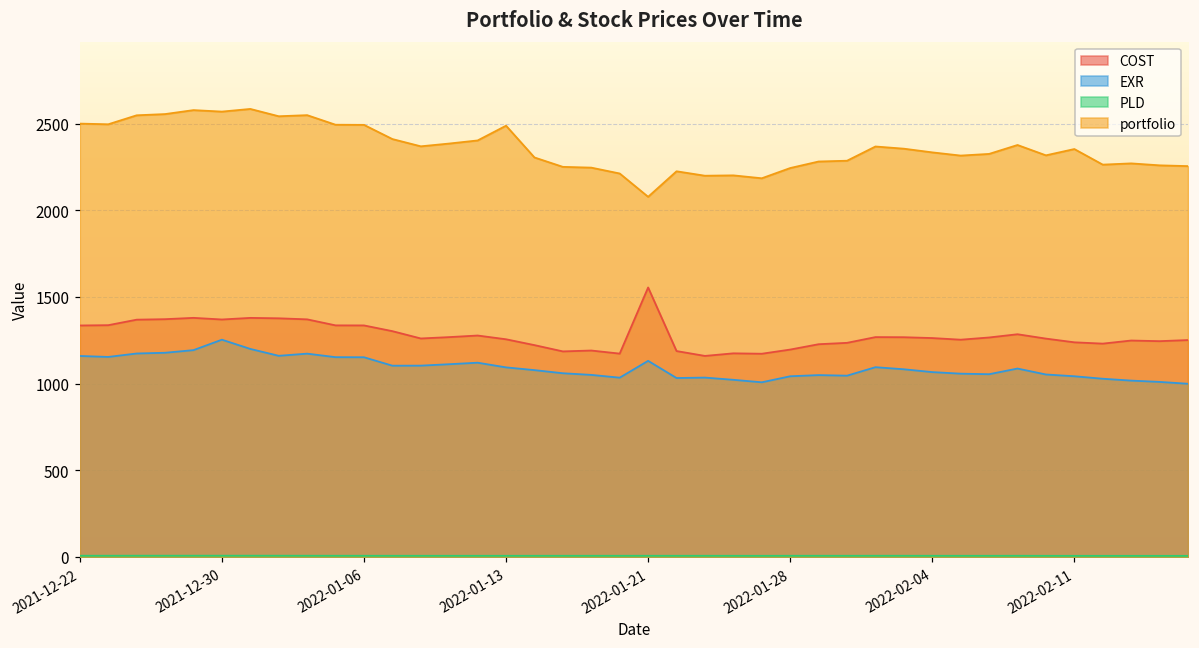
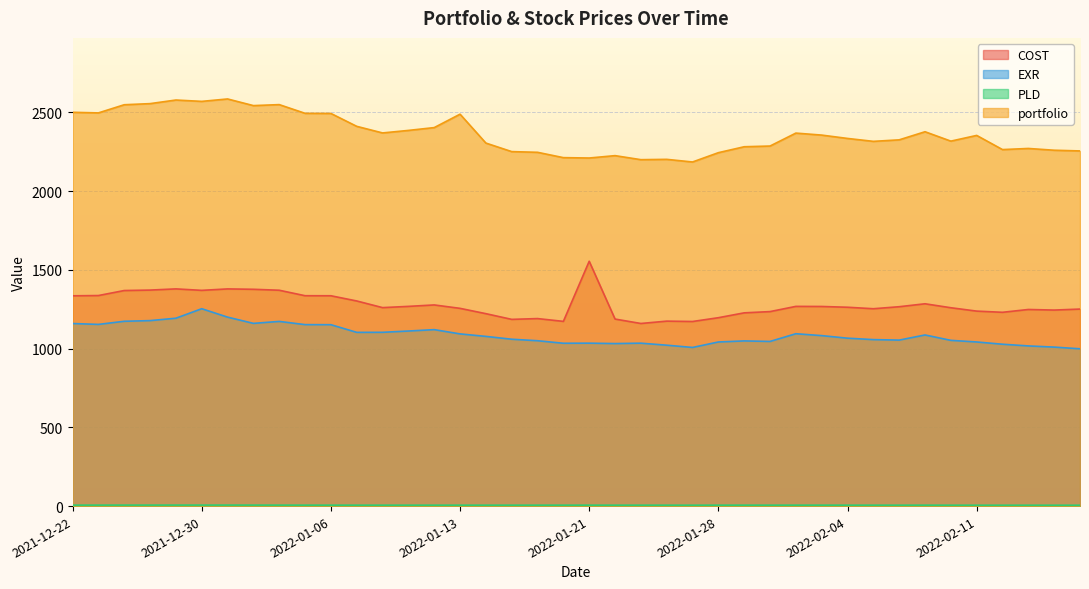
EXR, 2022-01-21: 1130 -> 1030
portfolio, 2022-01-21: 2080 -> 2210
